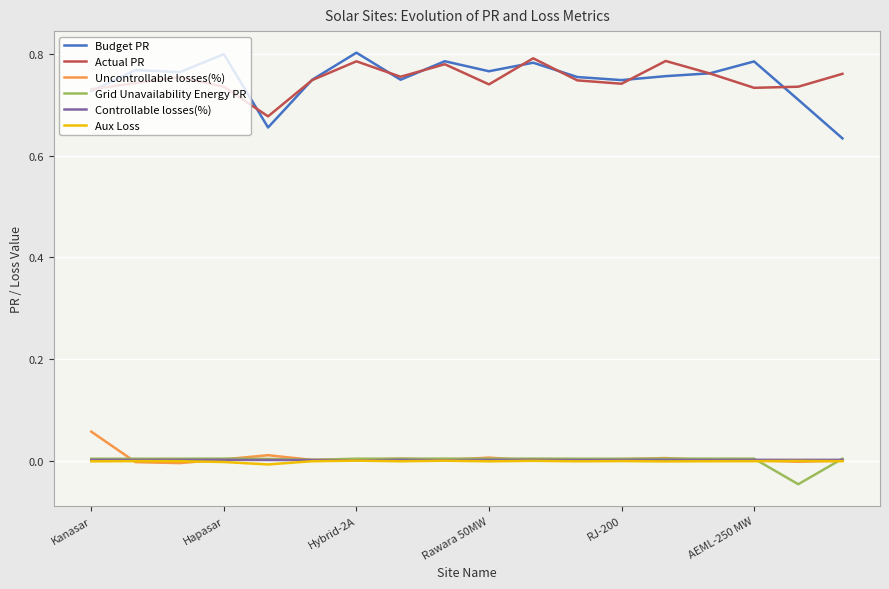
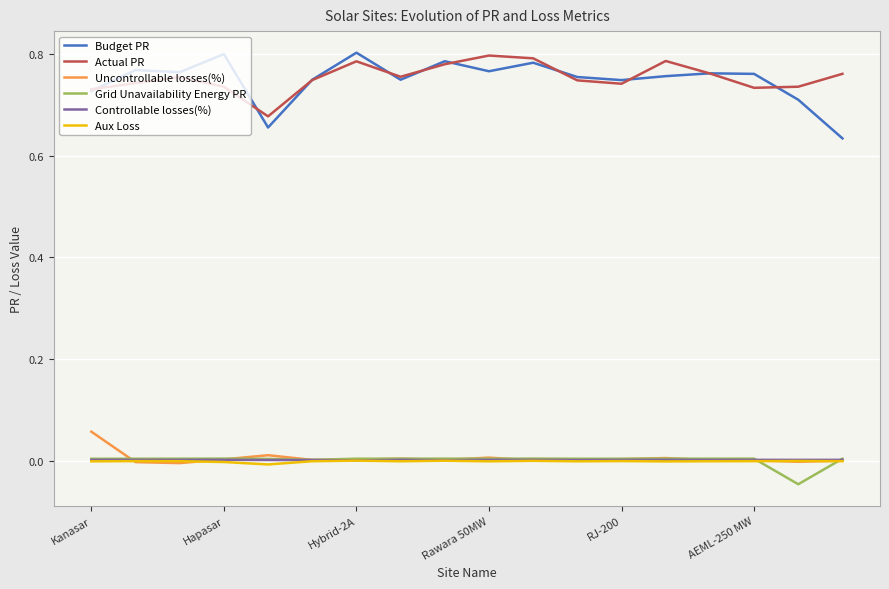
Actual PR, Rawara 50MW: 0.74 -> 0.80
Budget PR, AEML-250 MW: 0.79 -> 0.76
